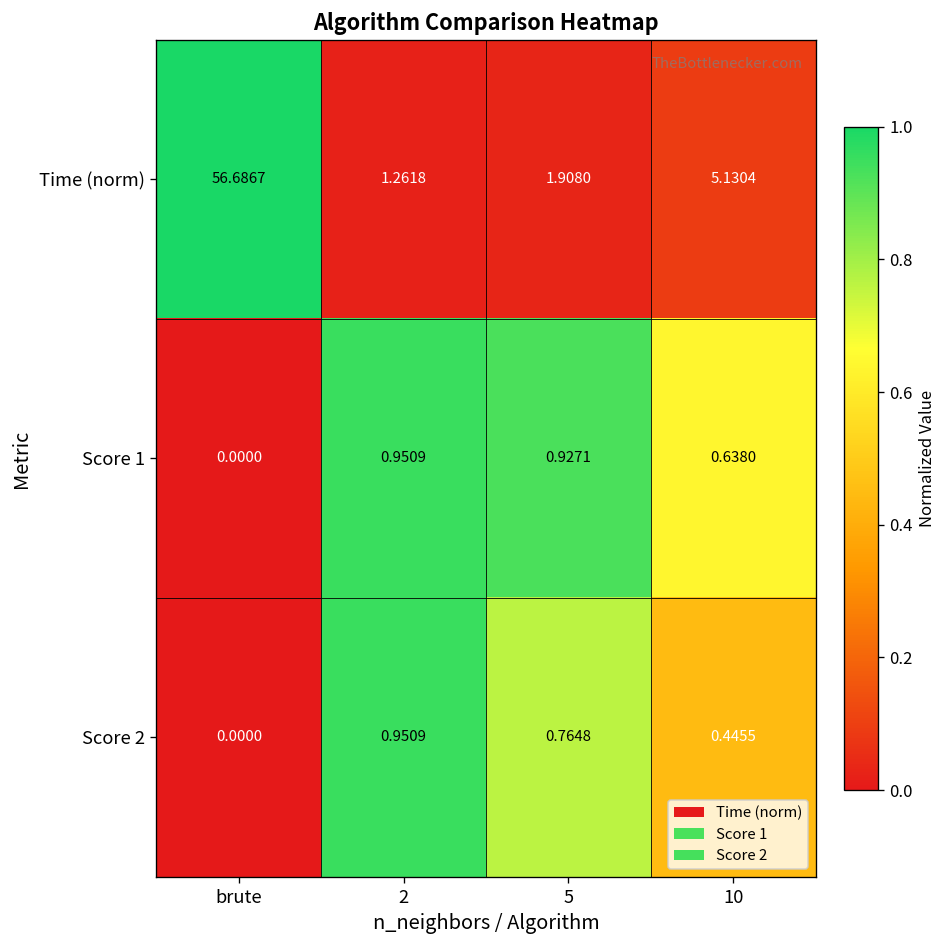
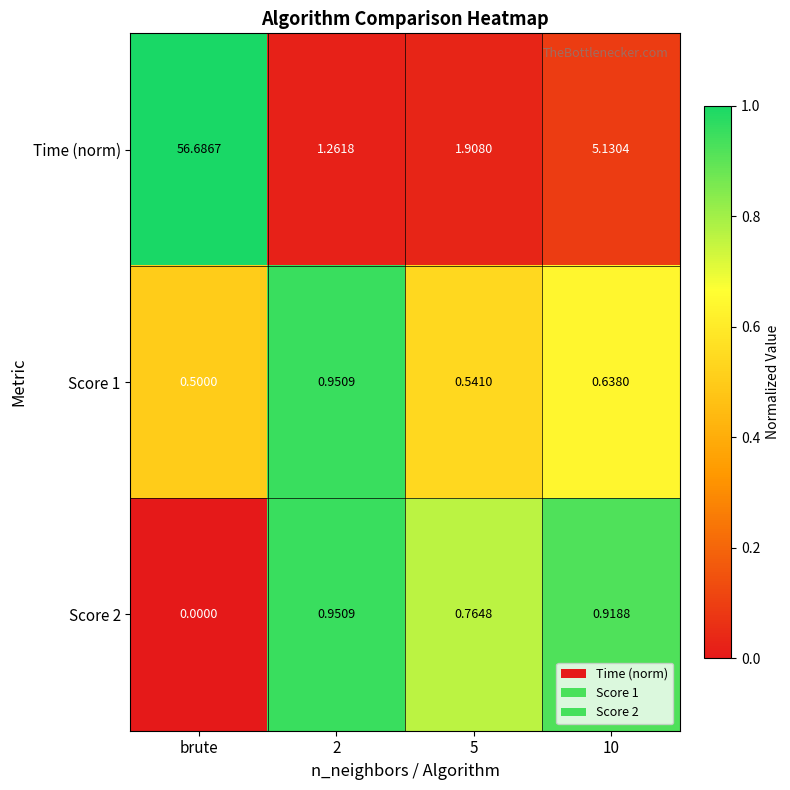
Score 1, brute: 0.0000 -> 0.5000
Score 1, 5: 0.9271 -> 0.5410
Score 2, 10: 0.4455 -> 0.9188
